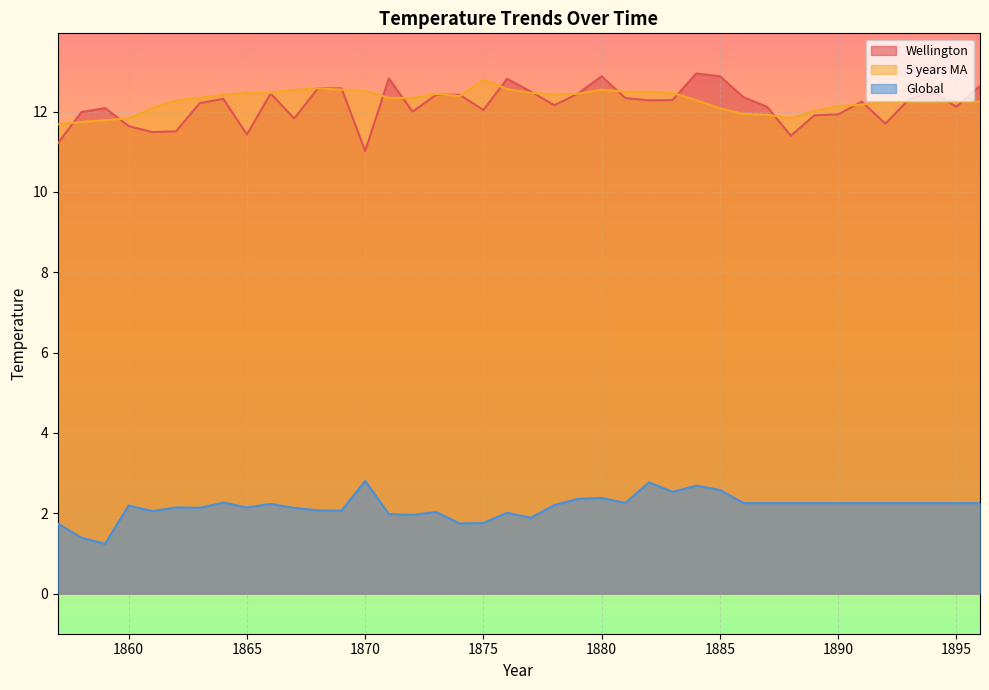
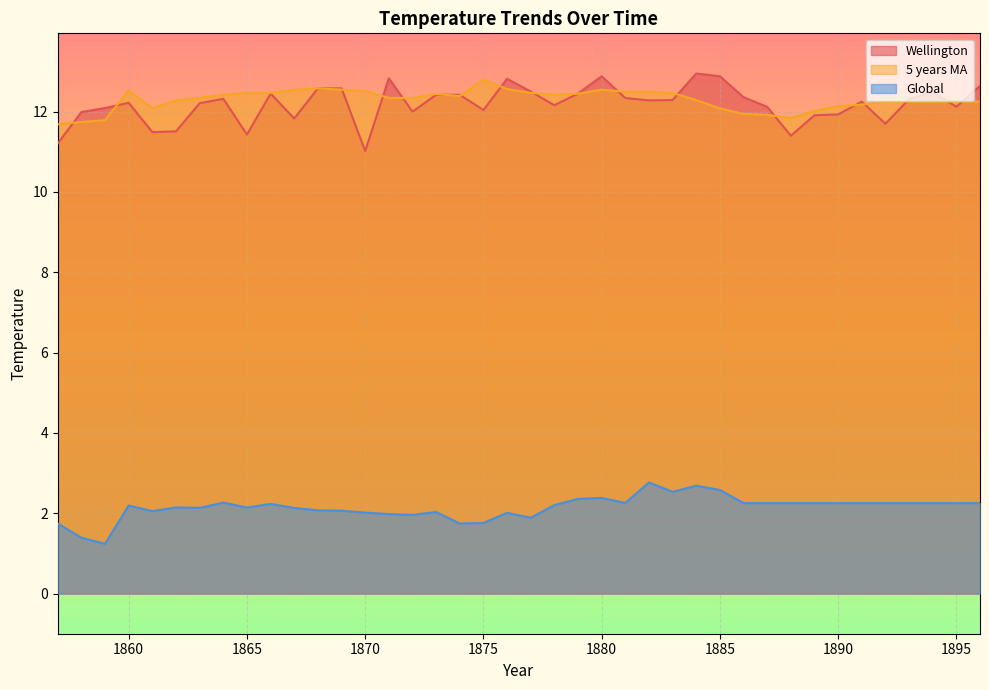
Wellington, 1860: 11.6 -> 12.2
5 years MA, 1860: 11.8 -> 12.5
Global, 1870: 2.8 -> 2.0
